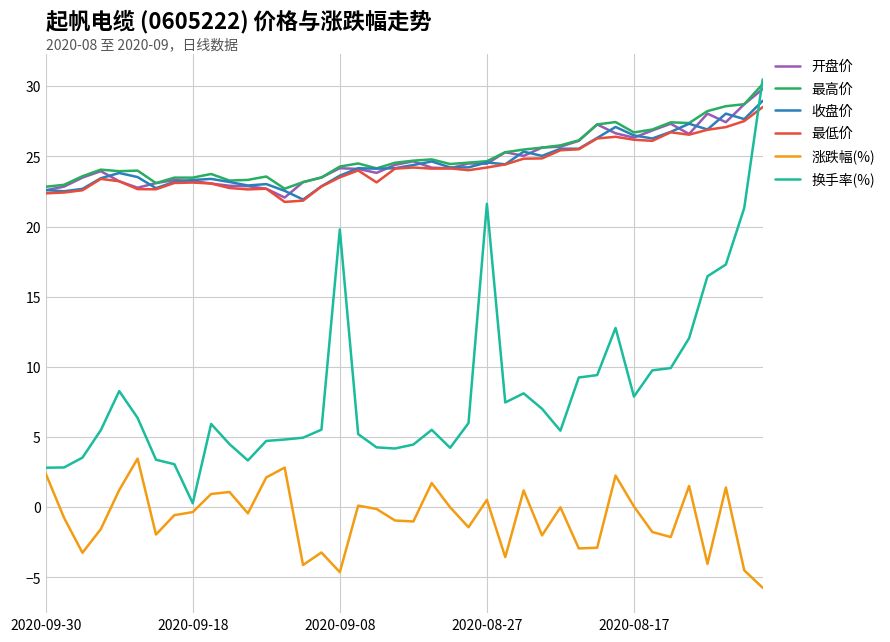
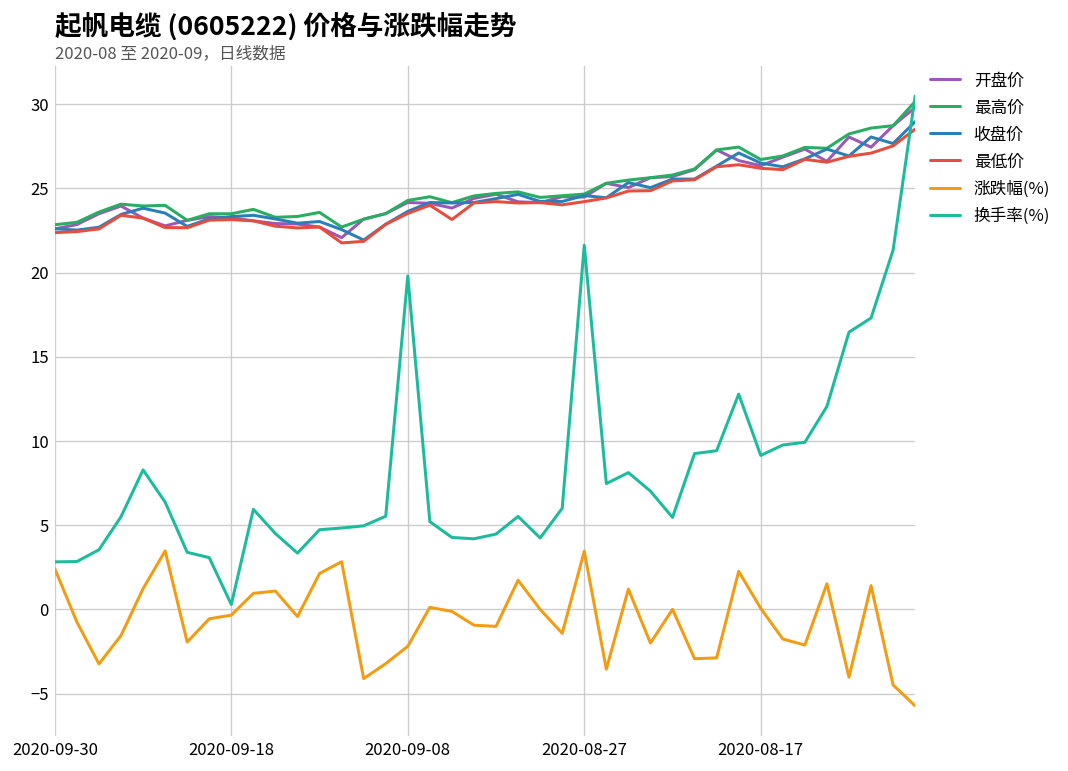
涨跌幅(%), 2020-09-08: -4.6 -> -2.2
涨跌幅(%), 2020-08-27: 0.5 -> 3.5
换手率(%), 2020-08-17: 7.9 -> 9.1
